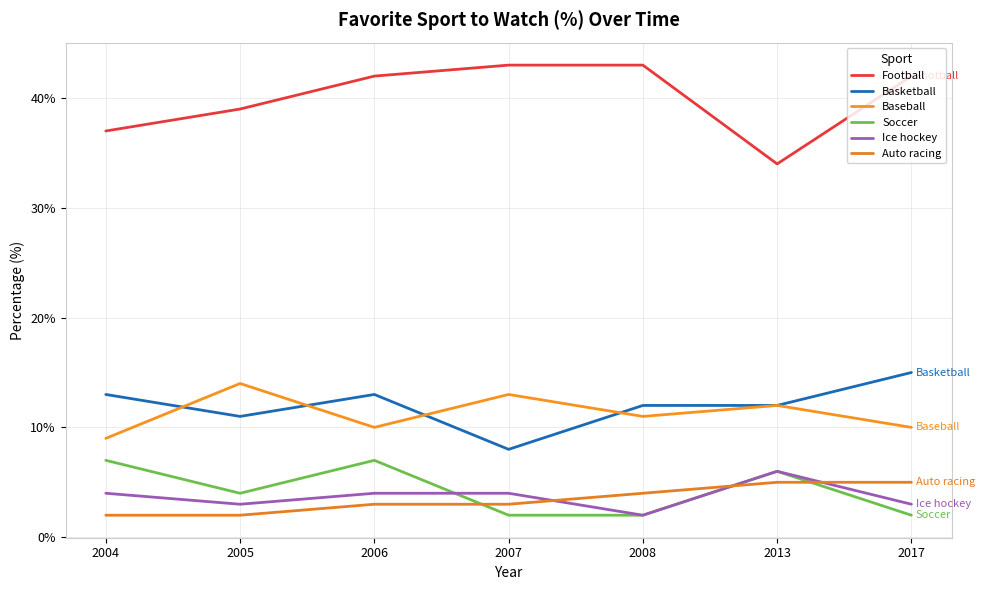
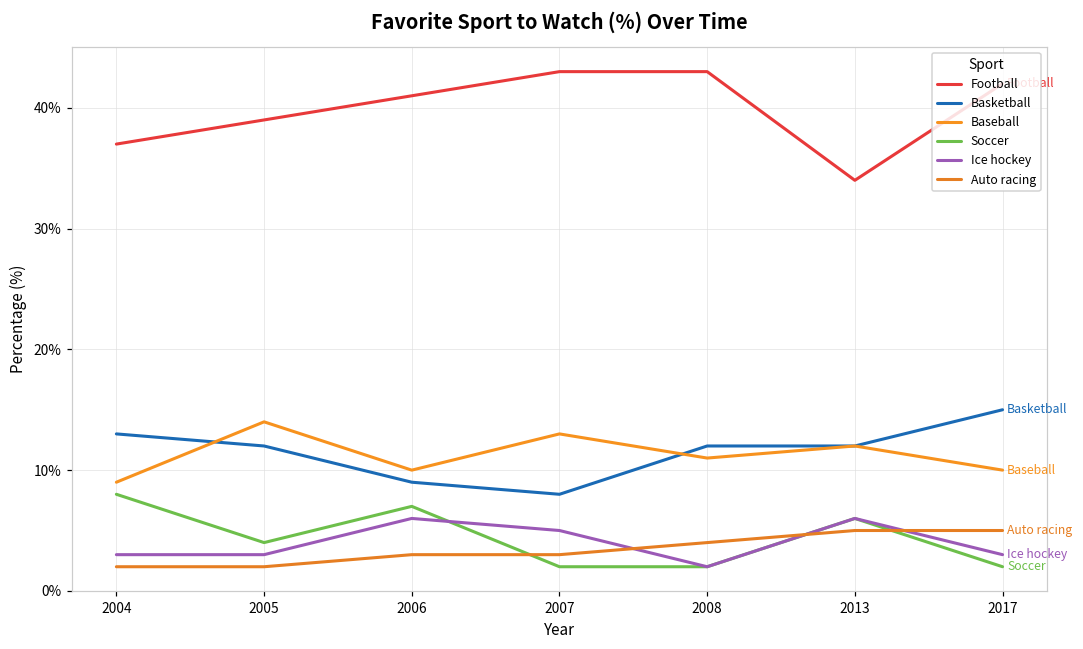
Soccer, 2004: 7% -> 8%
Ice hockey, 2004: 4% -> 3%
Basketball, 2005: 11% -> 12%
Football, 2006: 42% -> 41%
Basketball, 2006: 13% -> 9%
Ice hockey, 2006: 4% -> 6%
Ice hockey, 2007: 4% -> 5%
